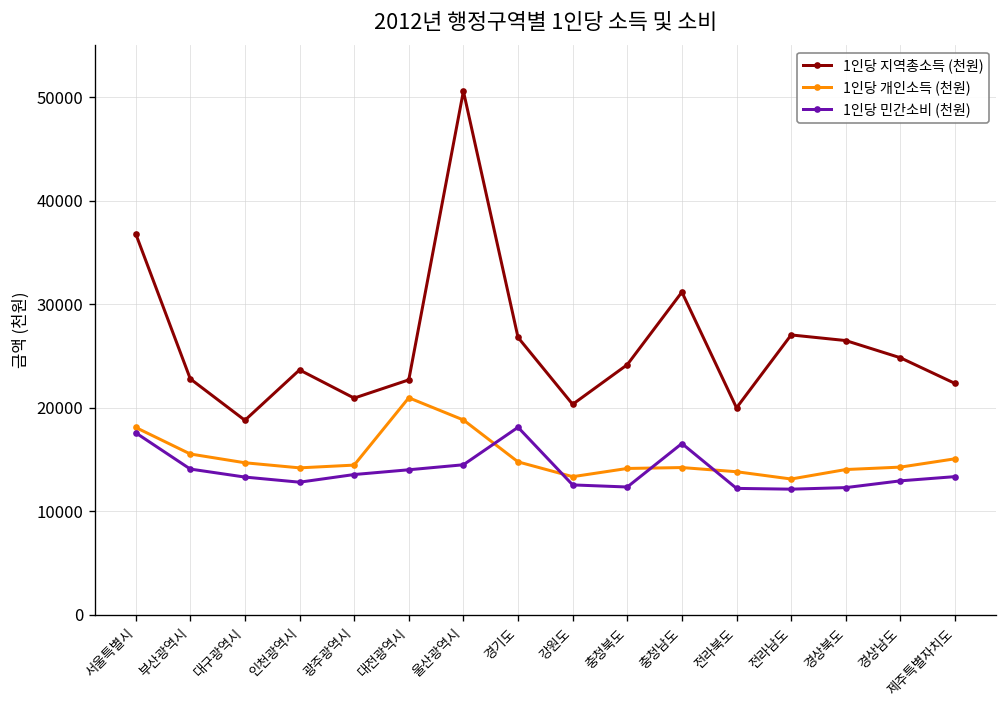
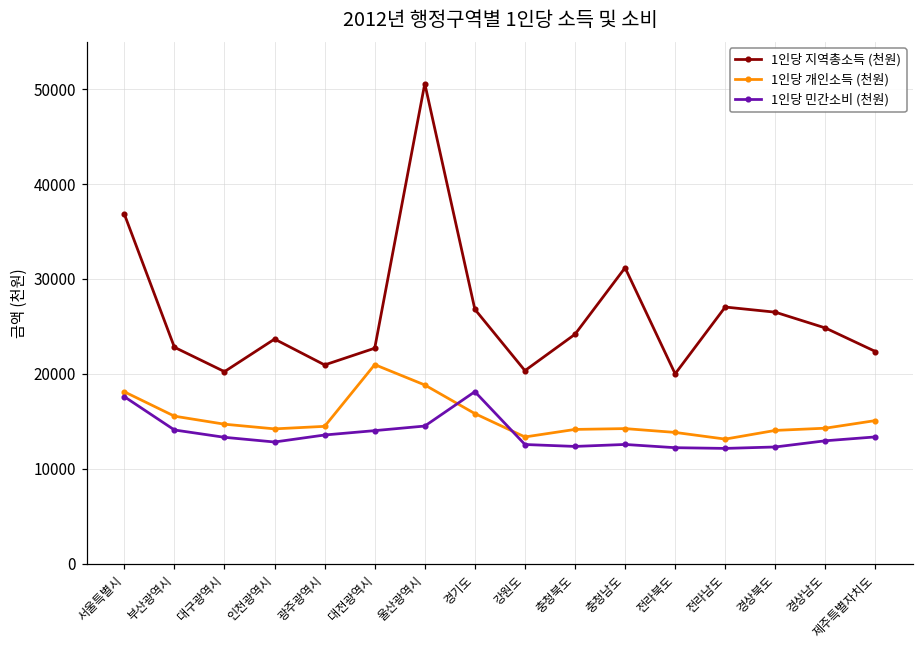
1인당 지역총소득 (천원), 대구광역시: 19000 -> 20000
1인당 개인소득 (천원), 경기도: 15000 -> 16000
1인당 민간소비 (천원), 충청남도: 17000 -> 13000
